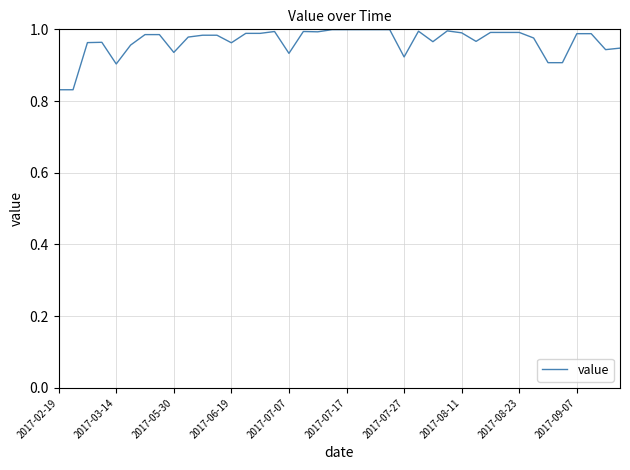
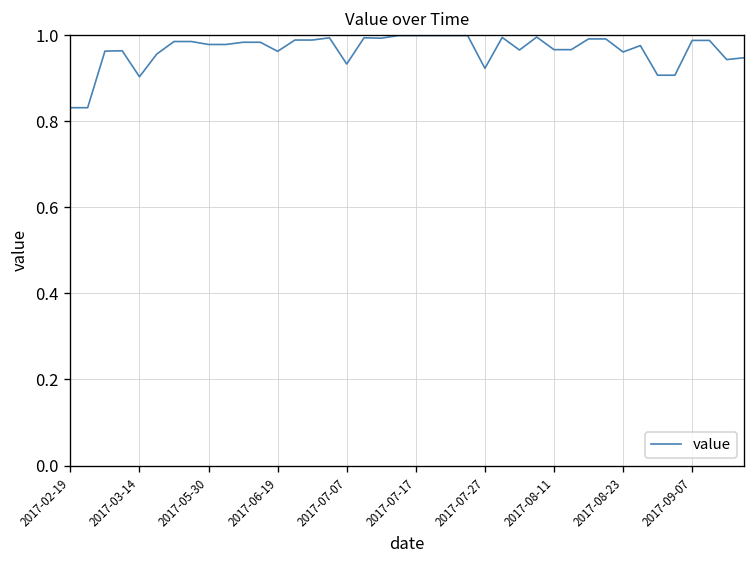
2017-05-30: 0.94 -> 0.98
2017-08-11: 0.99 -> 0.97
2017-08-23: 0.99 -> 0.96
